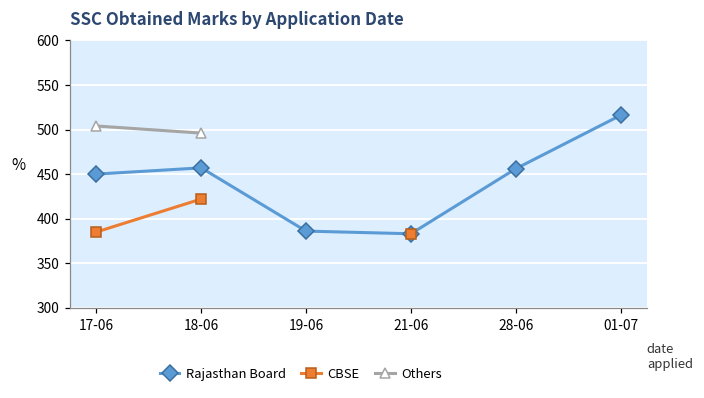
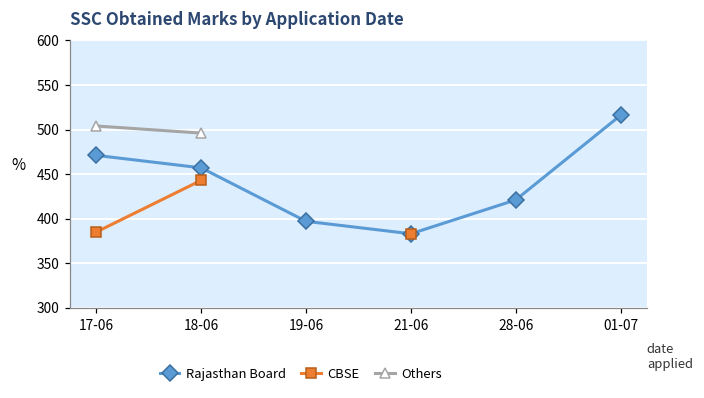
Rajasthan Board, 17-06: 450 -> 470
CBSE, 18-06: 420 -> 440
Rajasthan Board, 19-06: 390 -> 400
Rajasthan Board, 28-06: 460 -> 420
